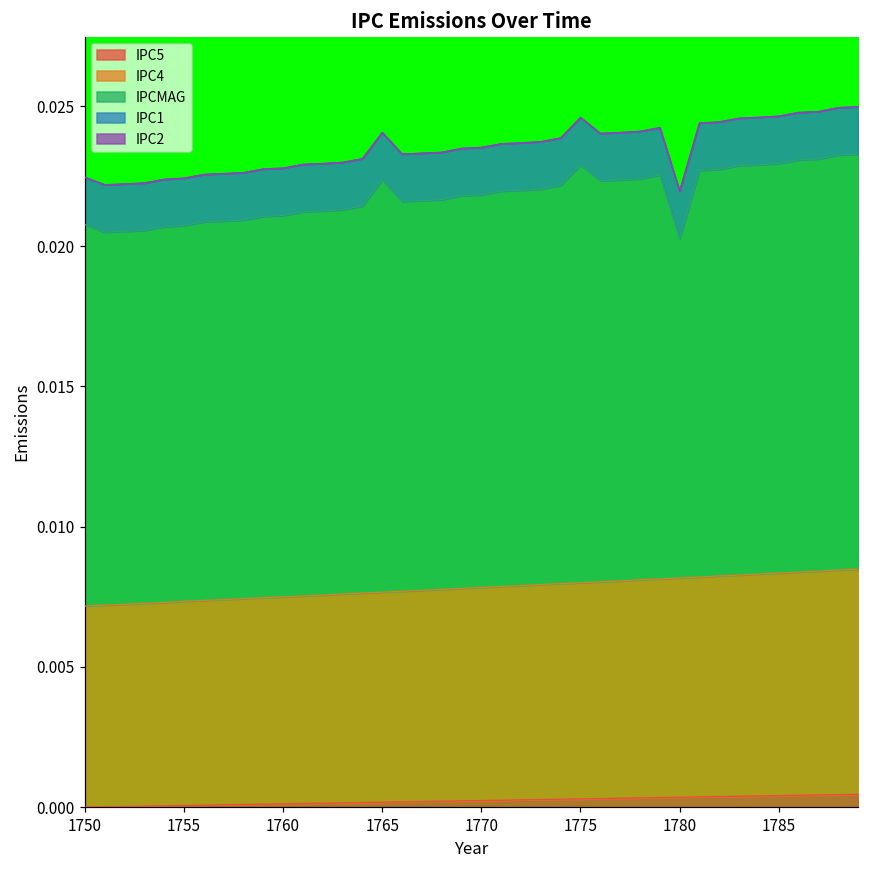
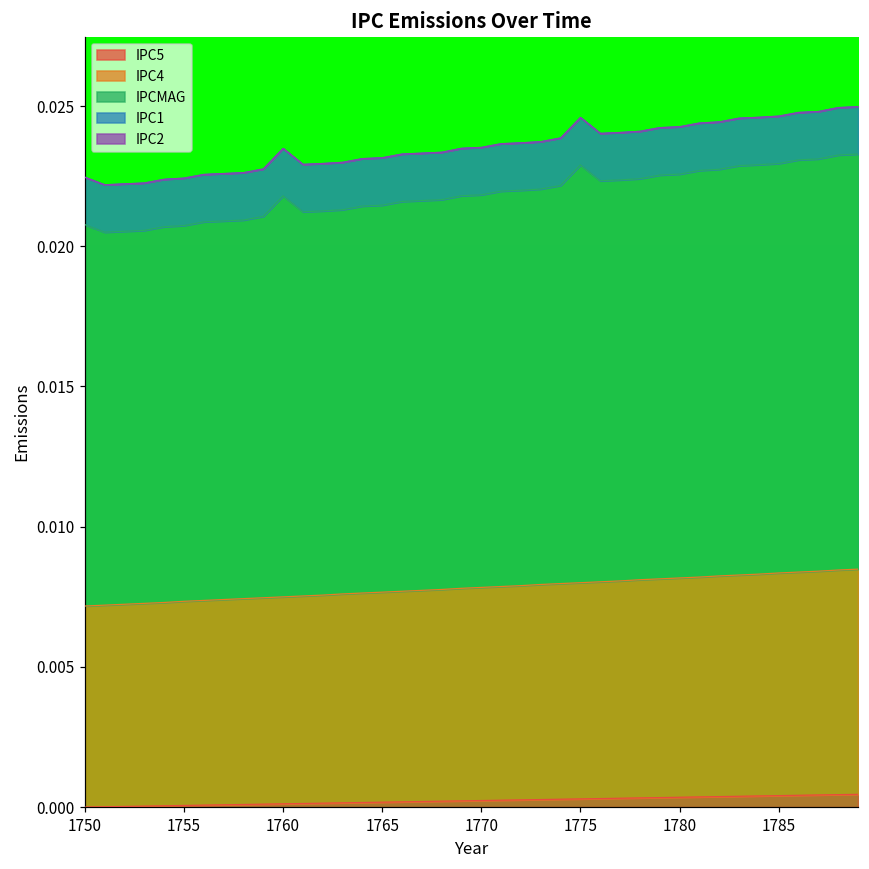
IPCMAG, 1760: 0.0136 -> 0.0143
IPCMAG, 1765: 0.0147 -> 0.0138
IPCMAG, 1780: 0.0121 -> 0.0144
